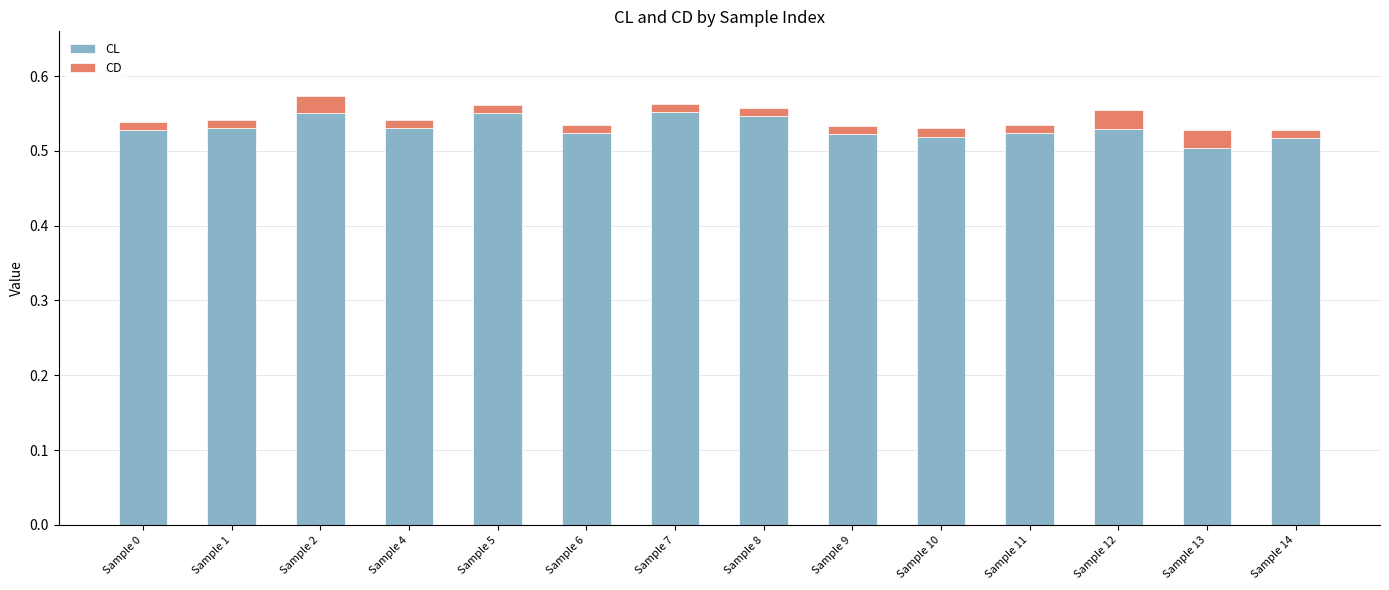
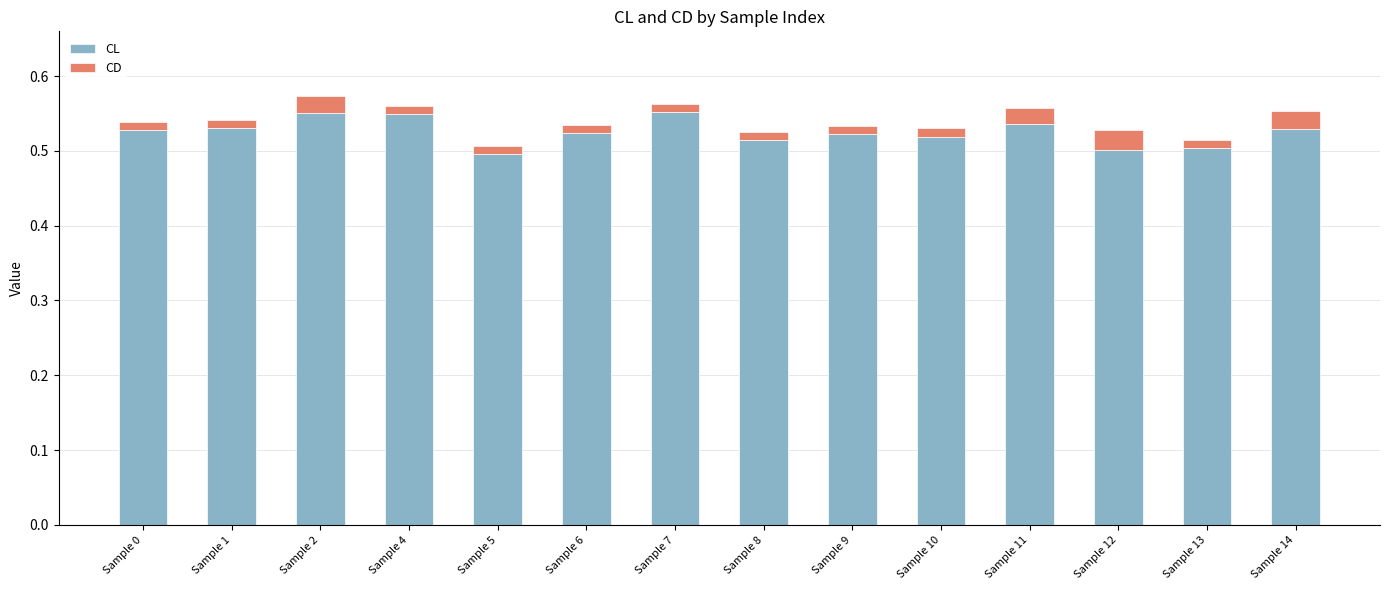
CL, Sample 4: 0.53 -> 0.55
CL, Sample 5: 0.55 -> 0.50
CL, Sample 8: 0.55 -> 0.51
CL, Sample 11: 0.52 -> 0.54
CD, Sample 11: 0.01 -> 0.02
CL, Sample 12: 0.53 -> 0.50
CD, Sample 13: 0.02 -> 0.01
CL, Sample 14: 0.52 -> 0.53
CD, Sample 14: 0.01 -> 0.02
